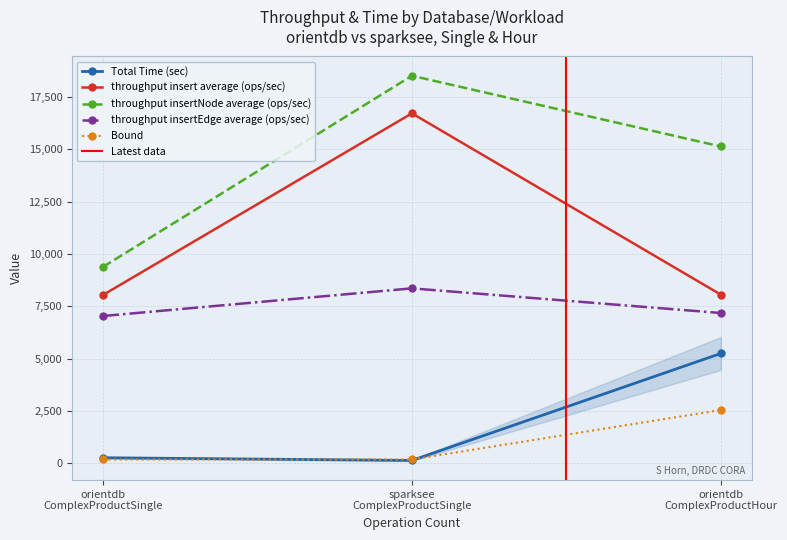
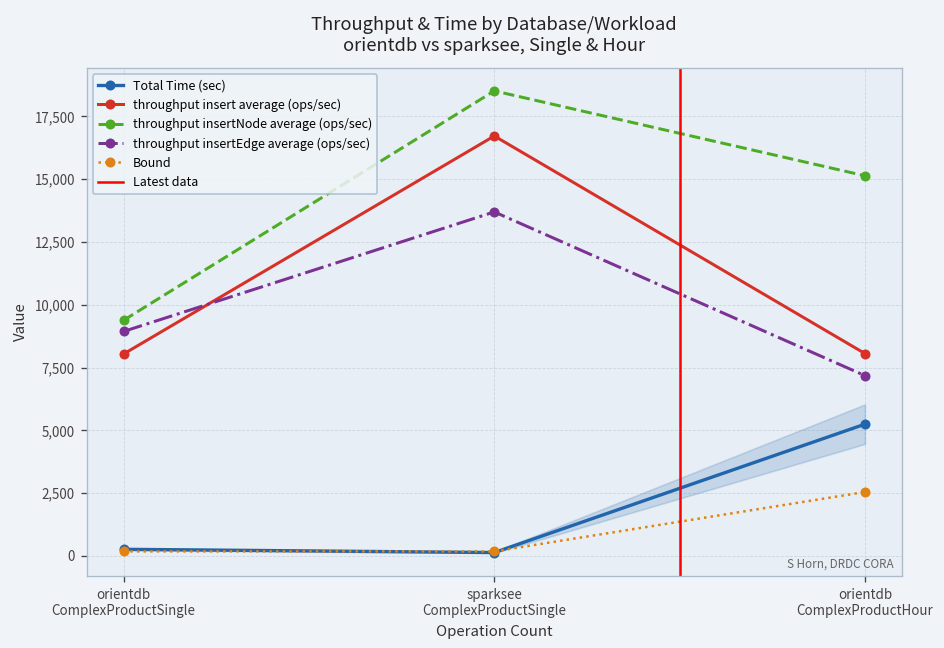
throughput insertEdge average (ops/sec), orientdb ComplexProductSingle: 7,000 -> 8,900
throughput insertEdge average (ops/sec), sparksee ComplexProductSingle: 8,400 -> 13,700
